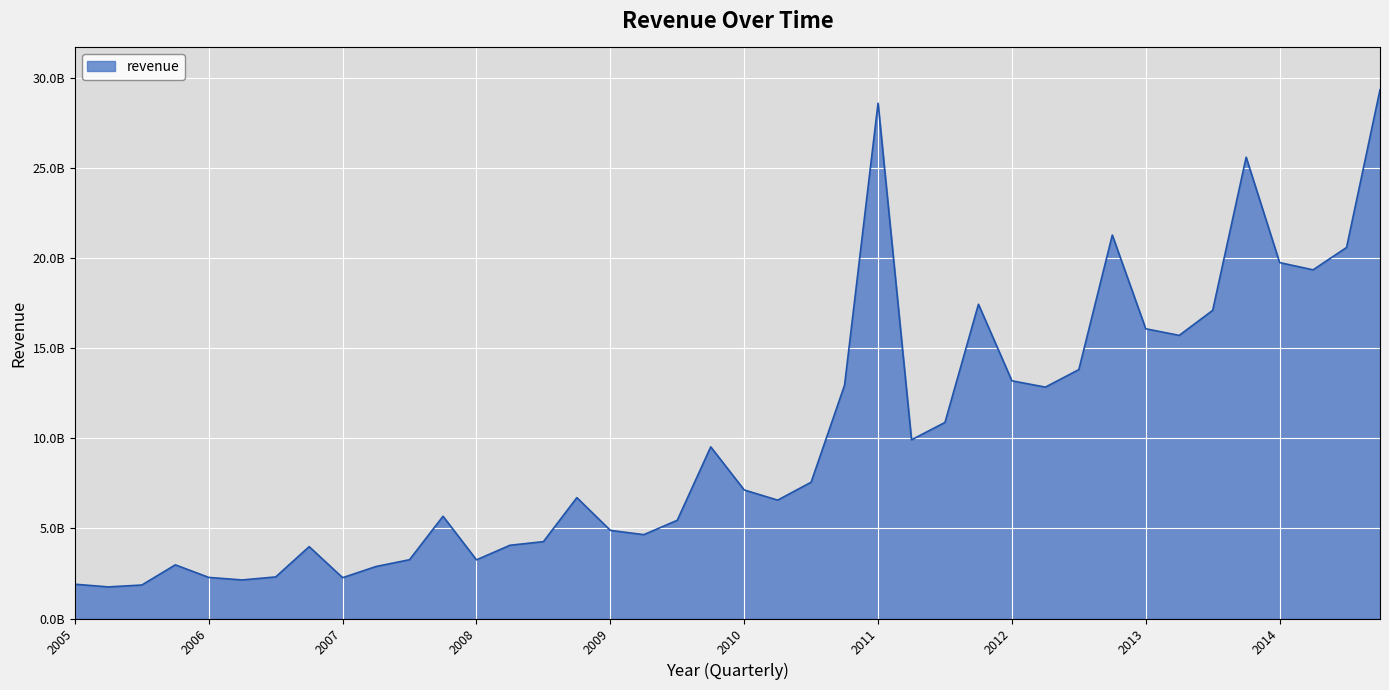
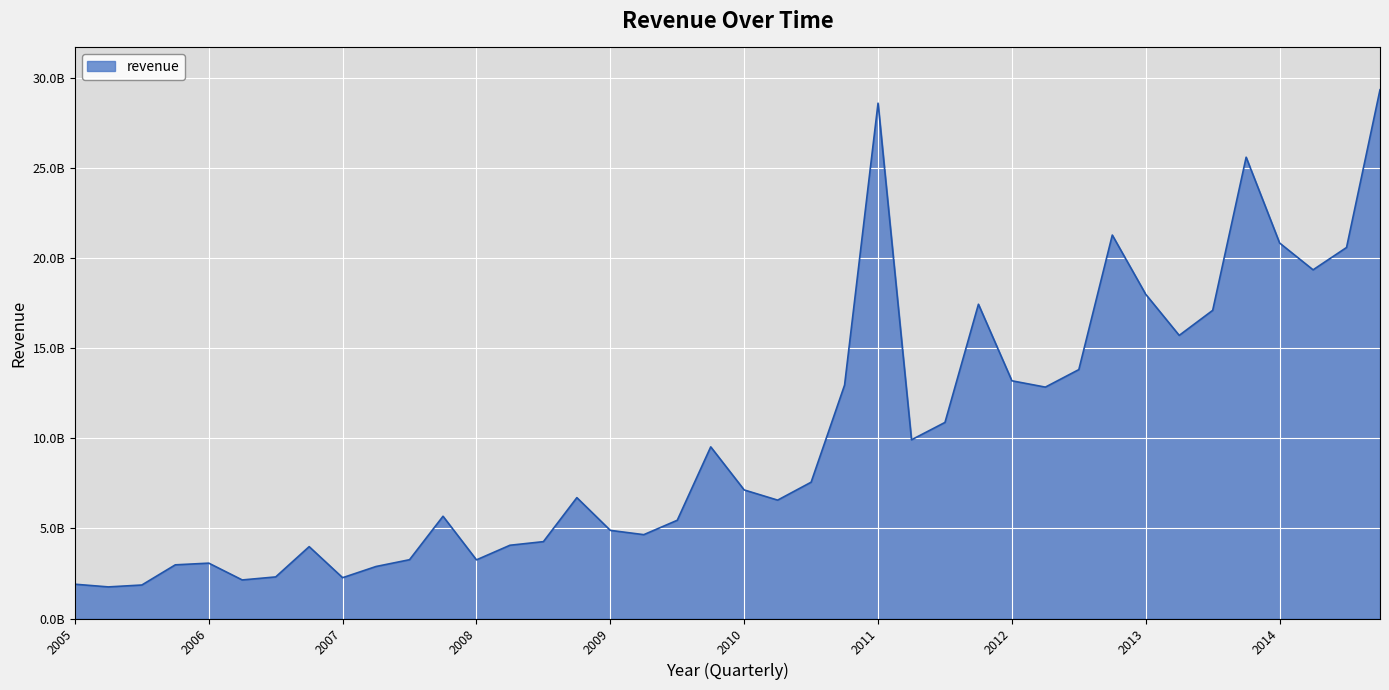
2006: 2300000000 -> 3100000000
2013: 16100000000 -> 18000000000
2014: 19700000000 -> 20800000000
